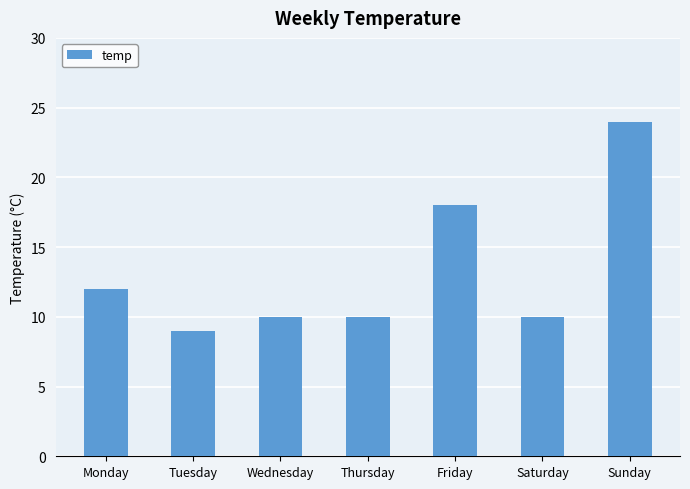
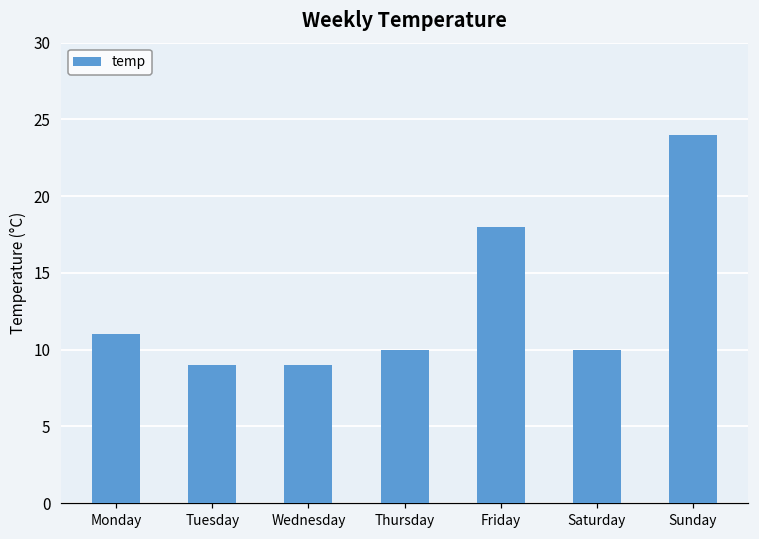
Monday: 12 -> 11
Wednesday: 10 -> 9
